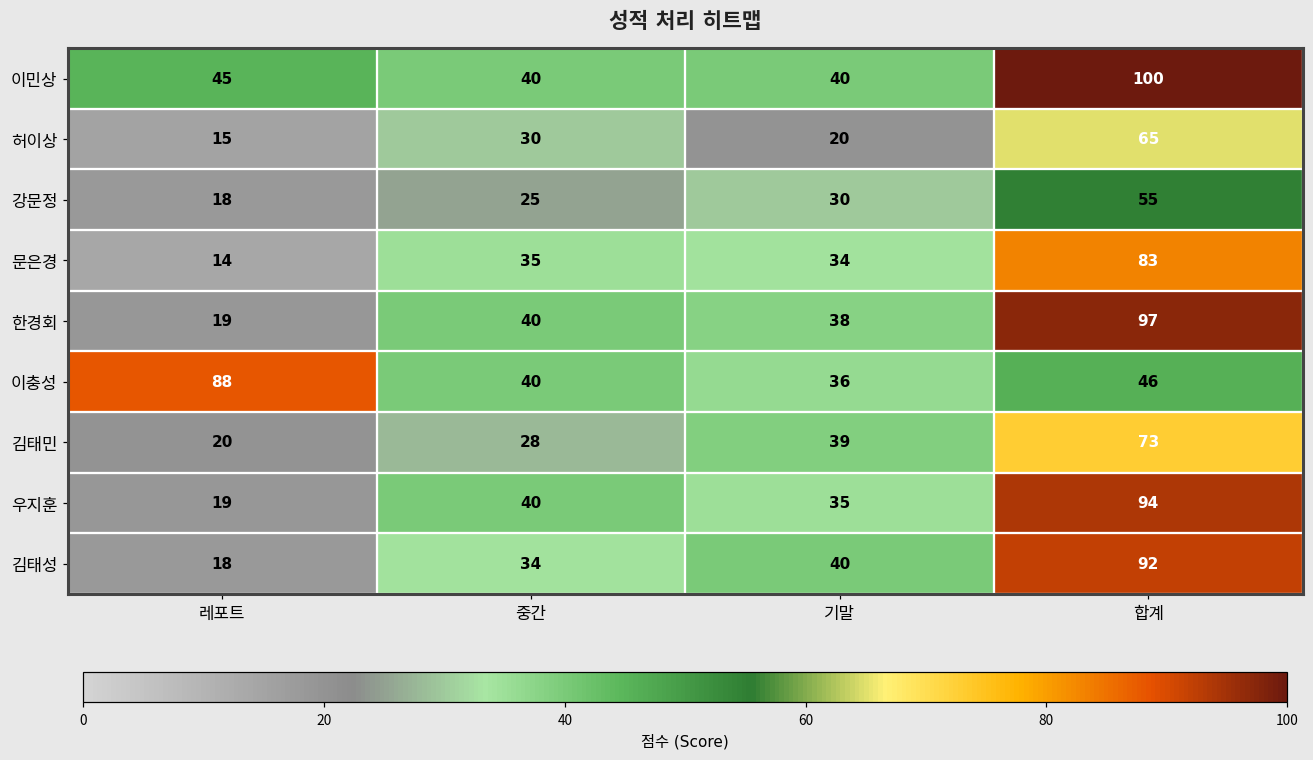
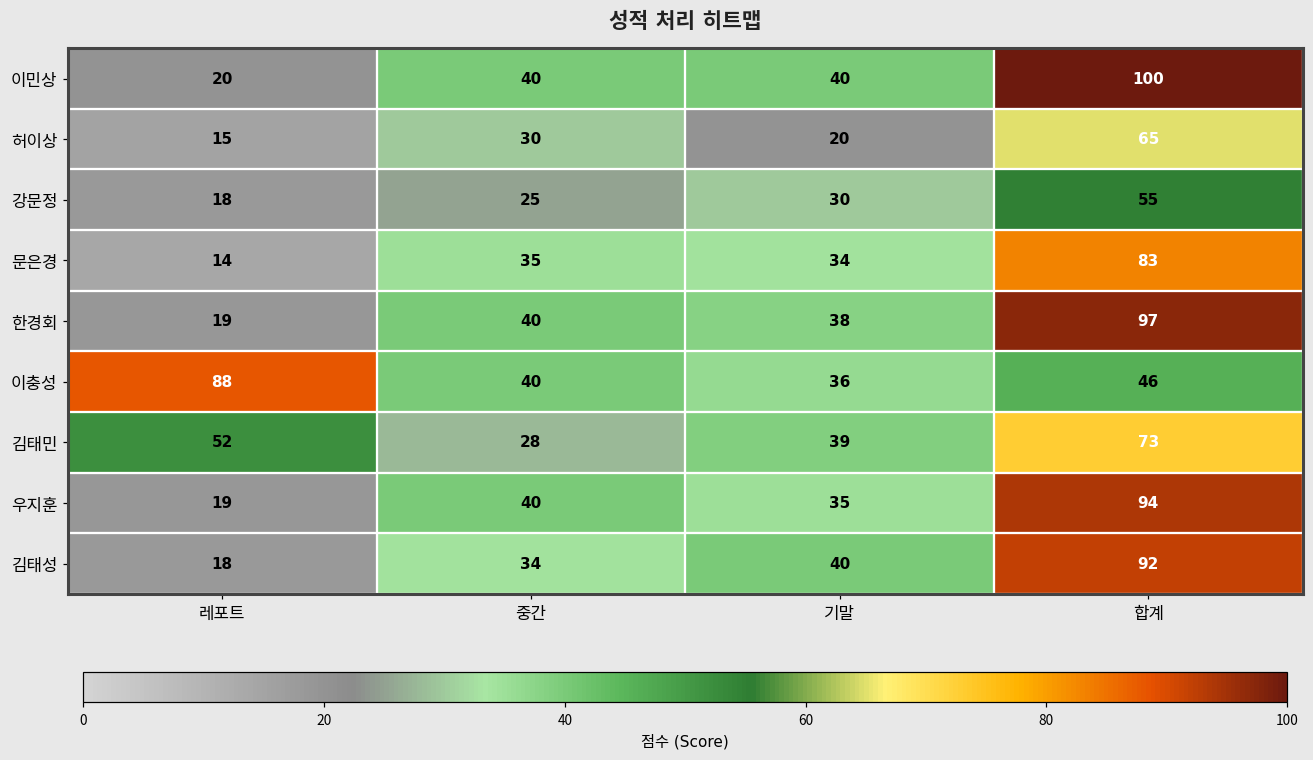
이민상, 레포트: 45 -> 20
김태민, 레포트: 20 -> 52
